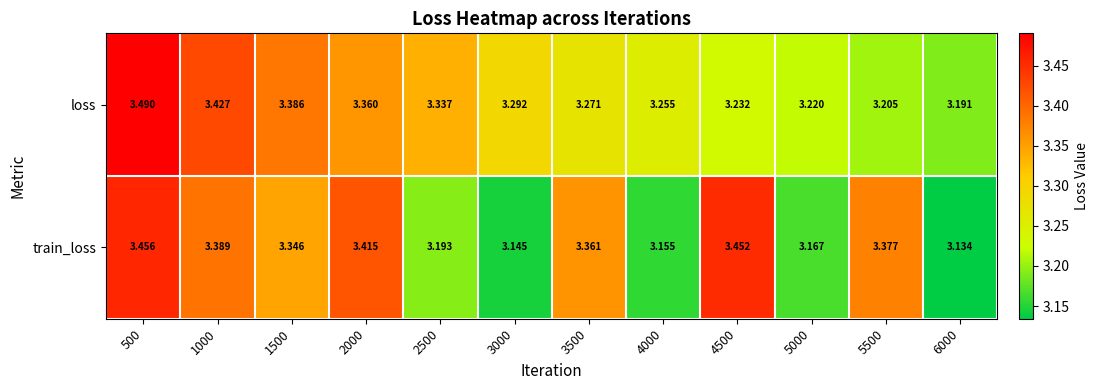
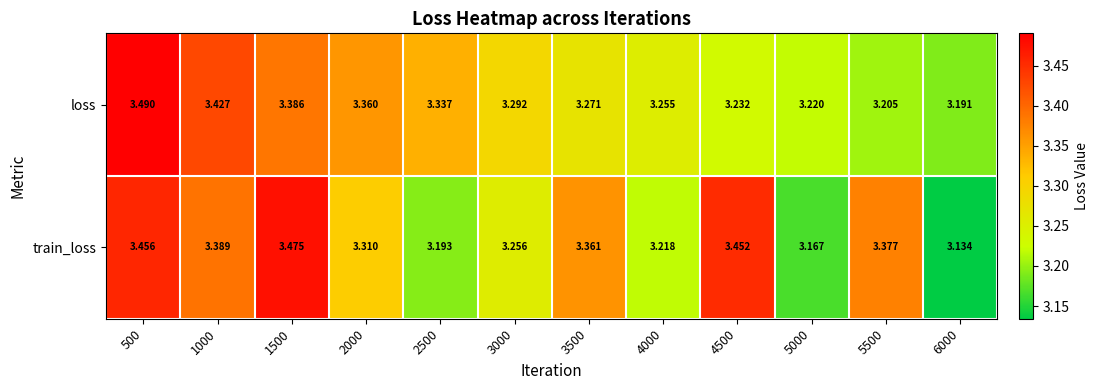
train_loss, 1500: 3.346 -> 3.475
train_loss, 2000: 3.415 -> 3.310
train_loss, 3000: 3.145 -> 3.256
train_loss, 4000: 3.155 -> 3.218
